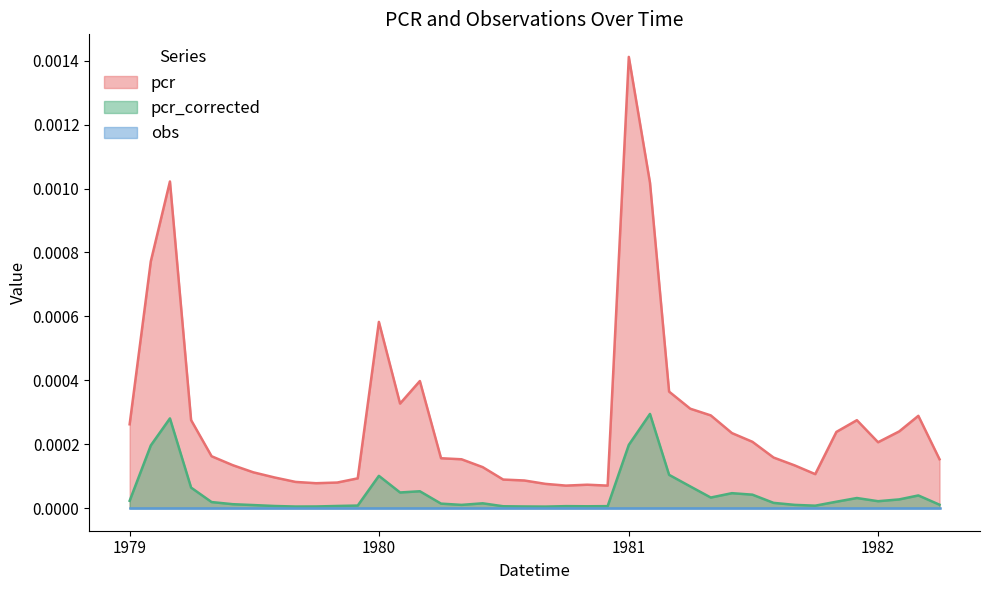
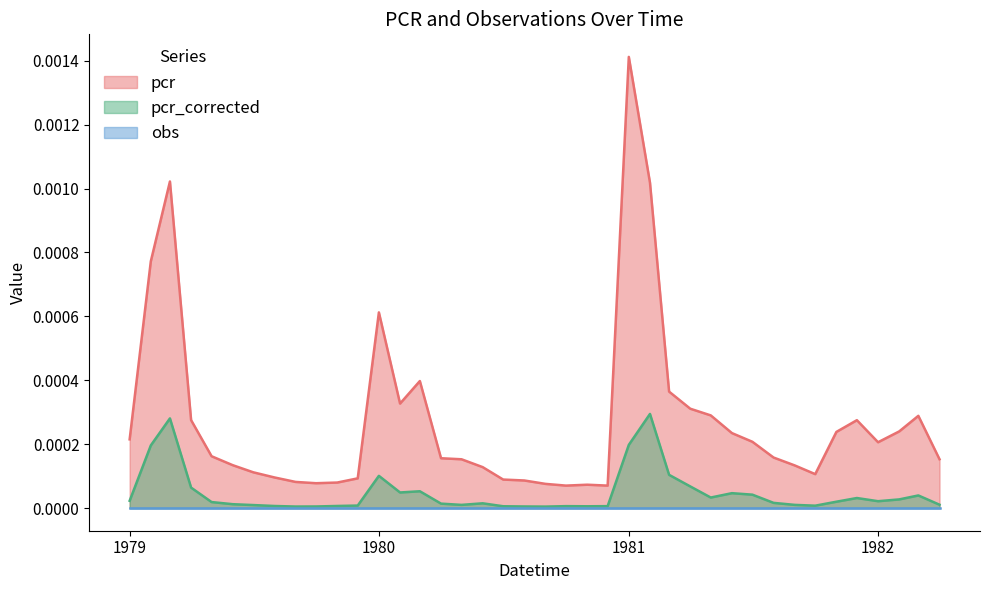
pcr, 1979: 0.00026 -> 0.00022
pcr, 1980: 0.00058 -> 0.00061
